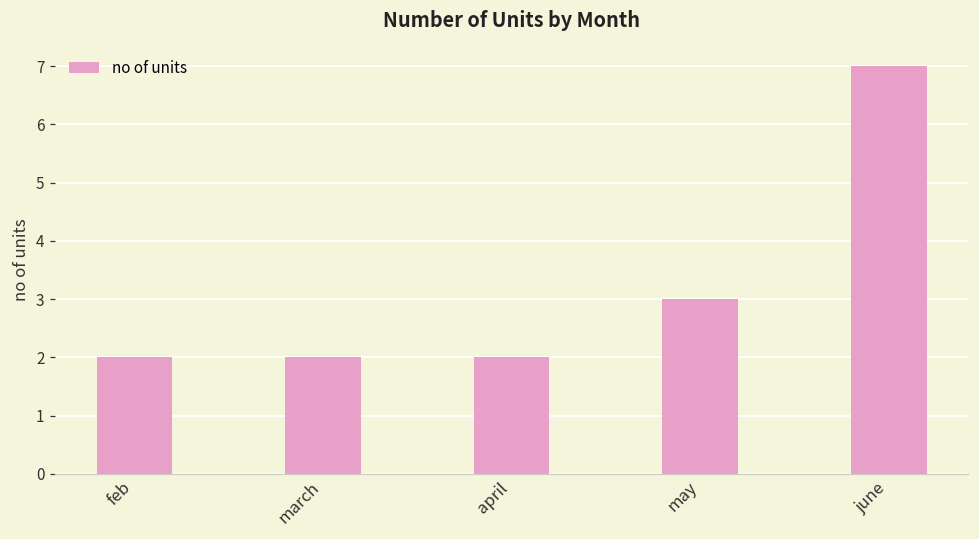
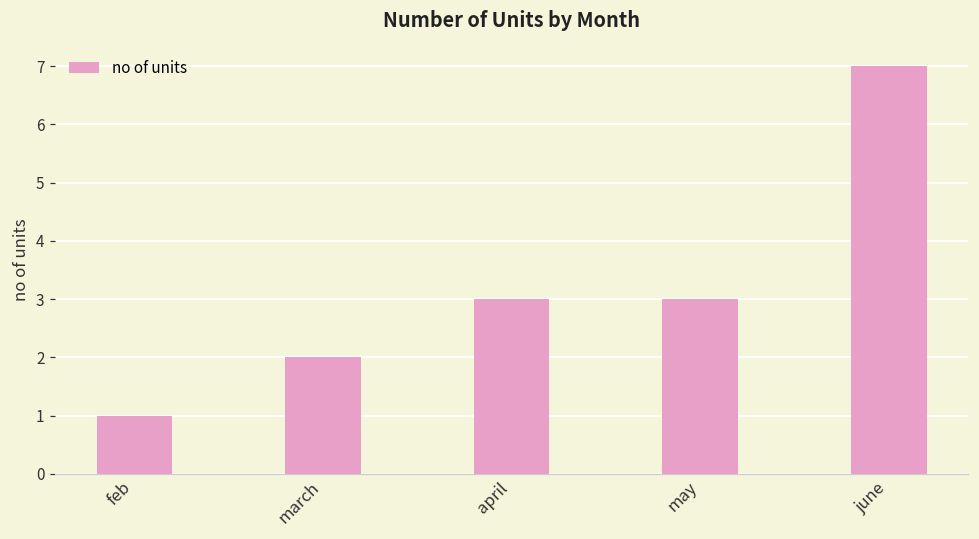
feb: 2 -> 1
april: 2 -> 3
